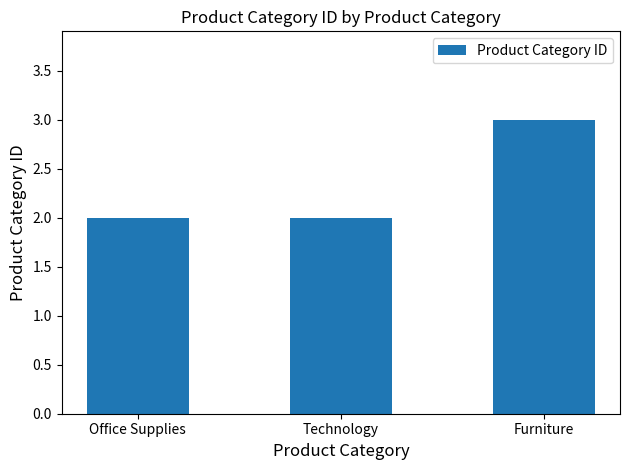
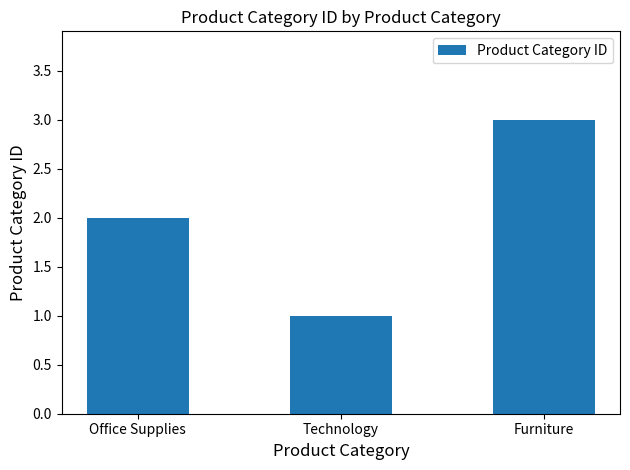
Technology: 2 -> 1
